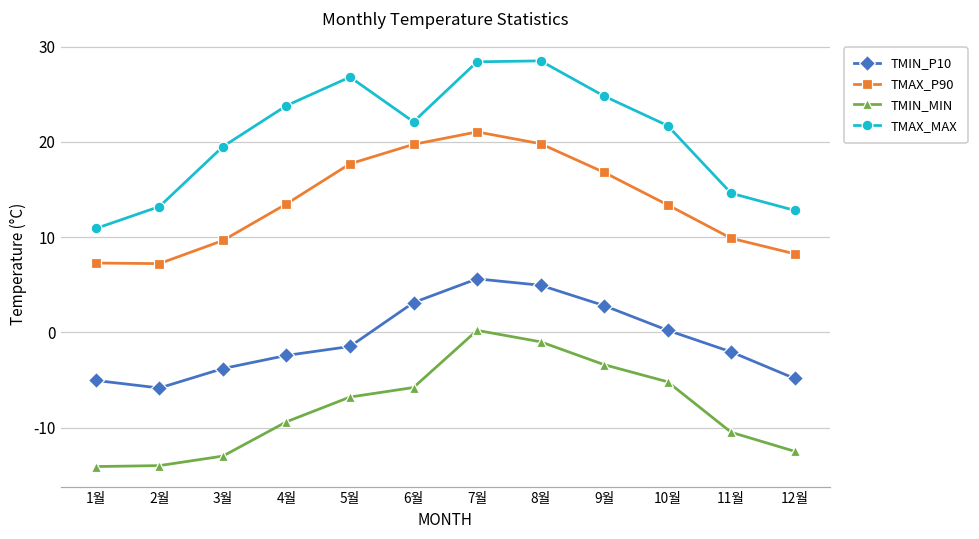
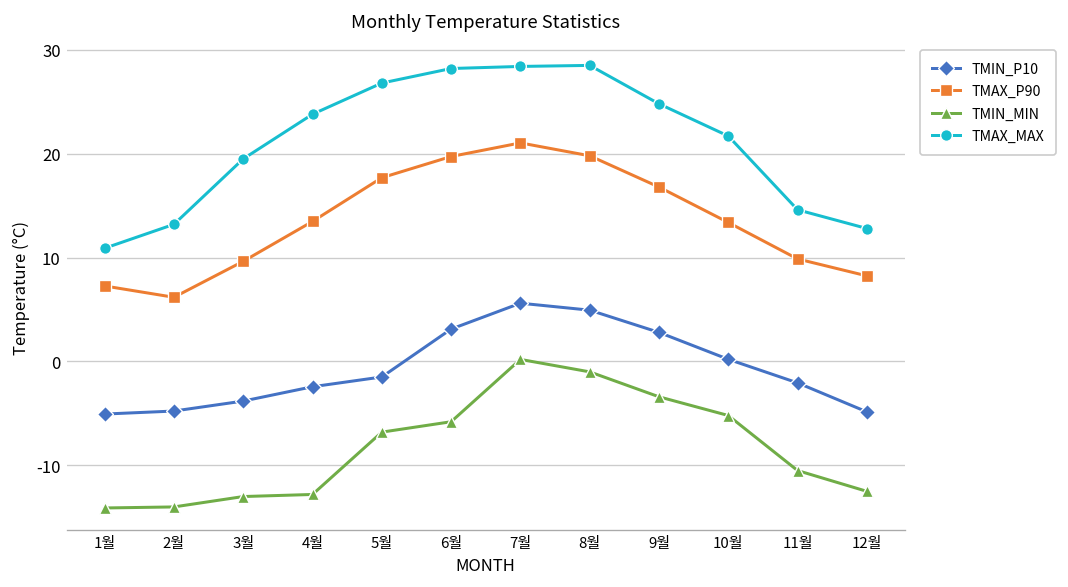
TMIN_P10, 2월: -6 -> -5
TMAX_P90, 2월: 7 -> 6
TMIN_MIN, 4월: -9 -> -13
TMAX_MAX, 6월: 22 -> 28
